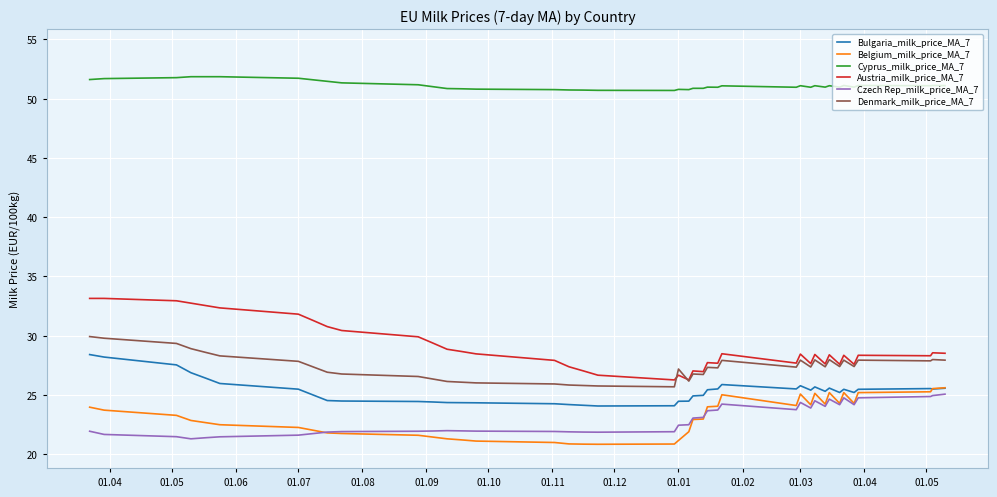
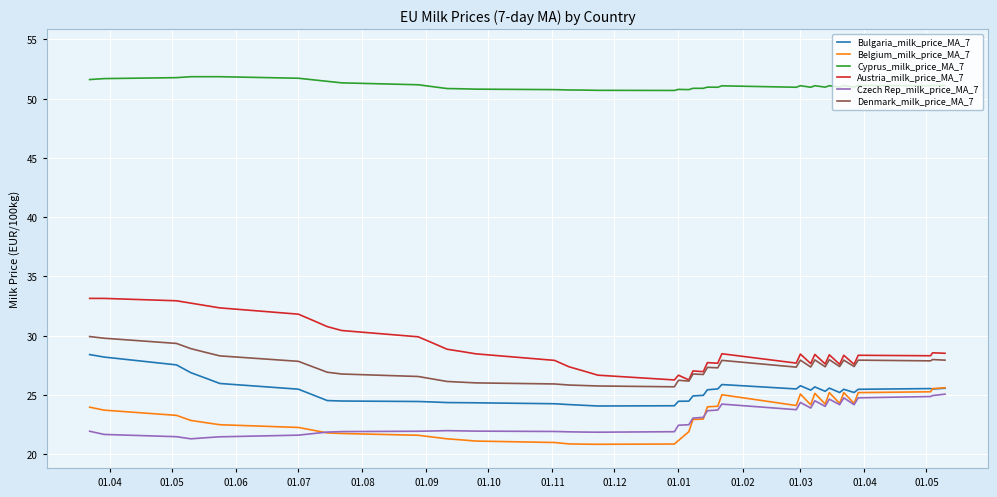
Denmark_milk_price_MA_7, 01.01: 27.2 -> 26.2
